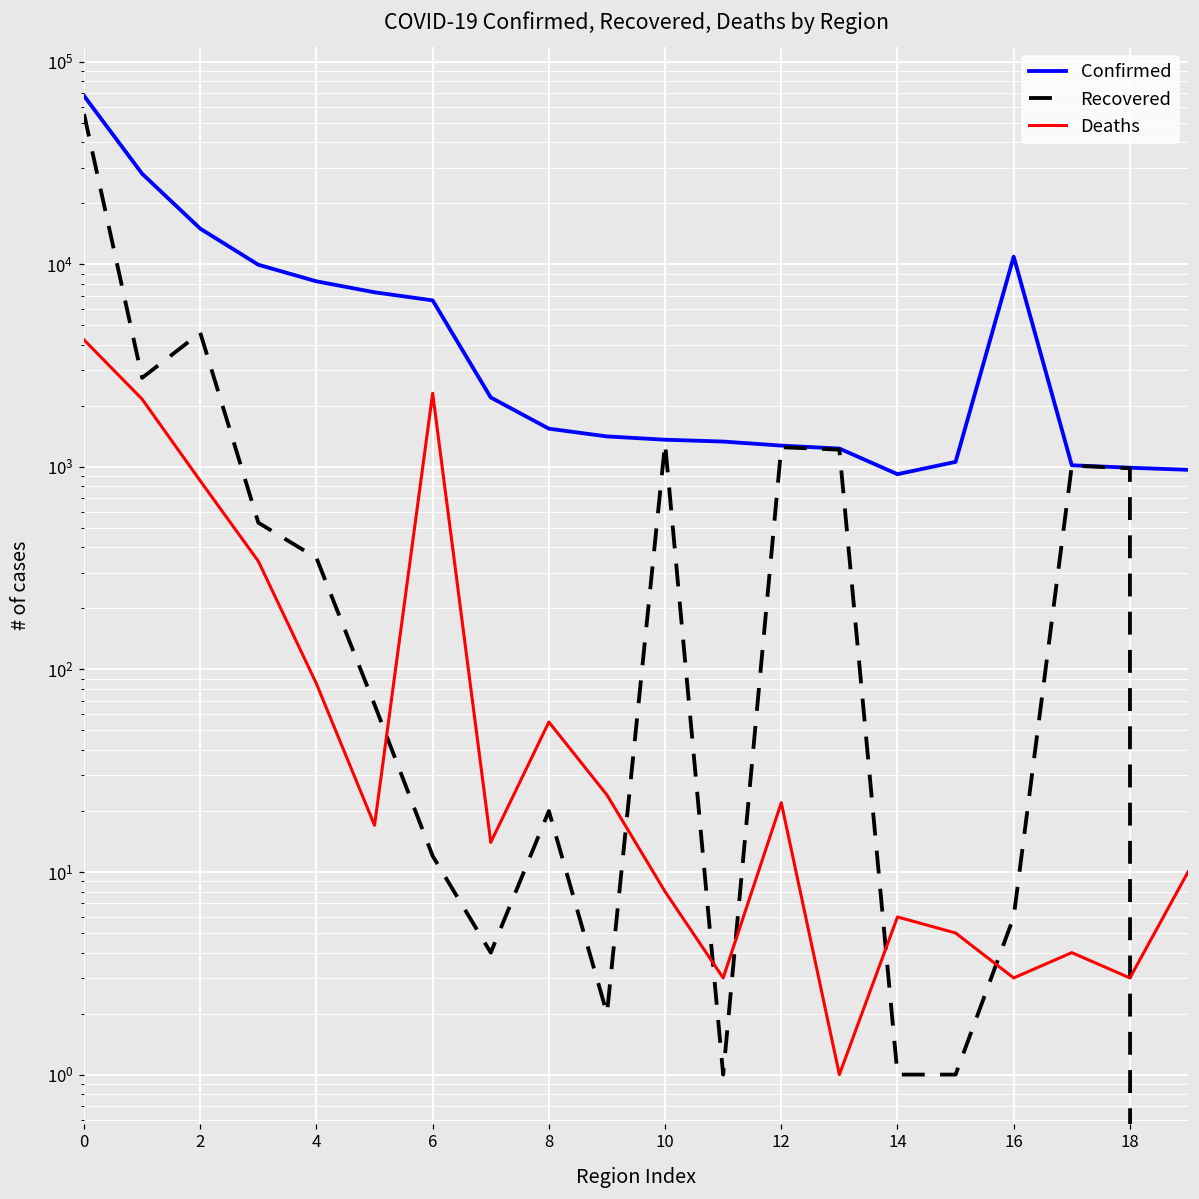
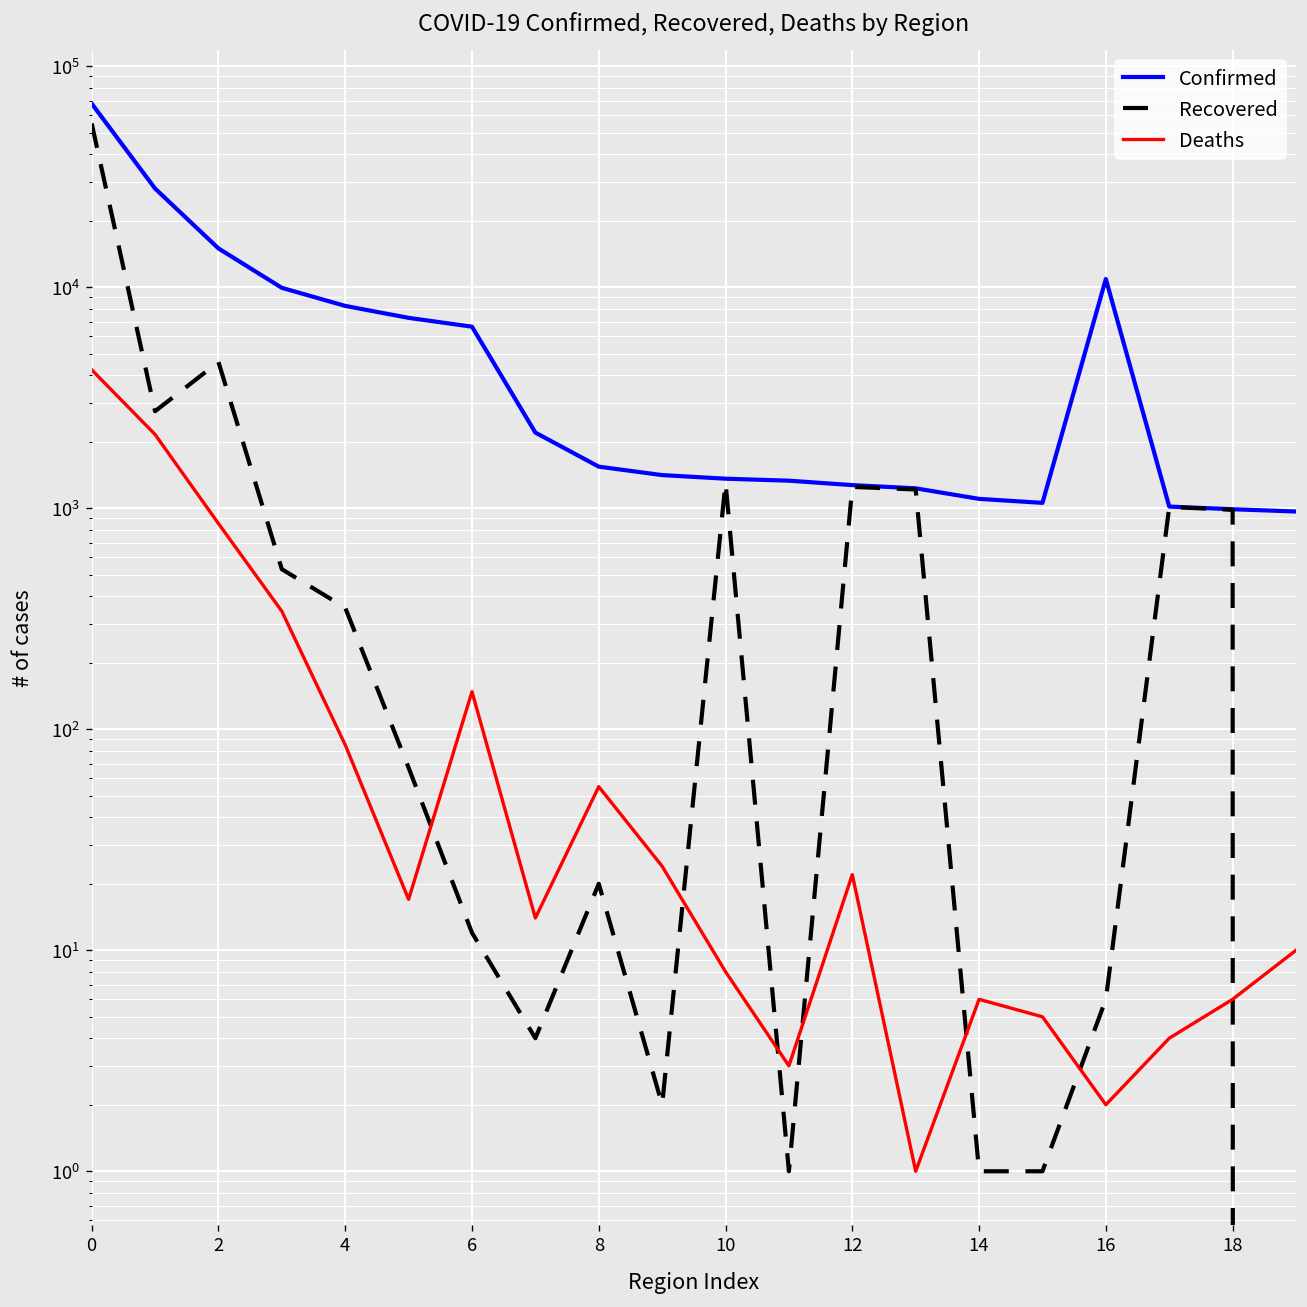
Deaths, 6: 2300 -> 150
Confirmed, 14: 900 -> 1100
Deaths, 16: 3 -> 2
Deaths, 18: 3 -> 6
